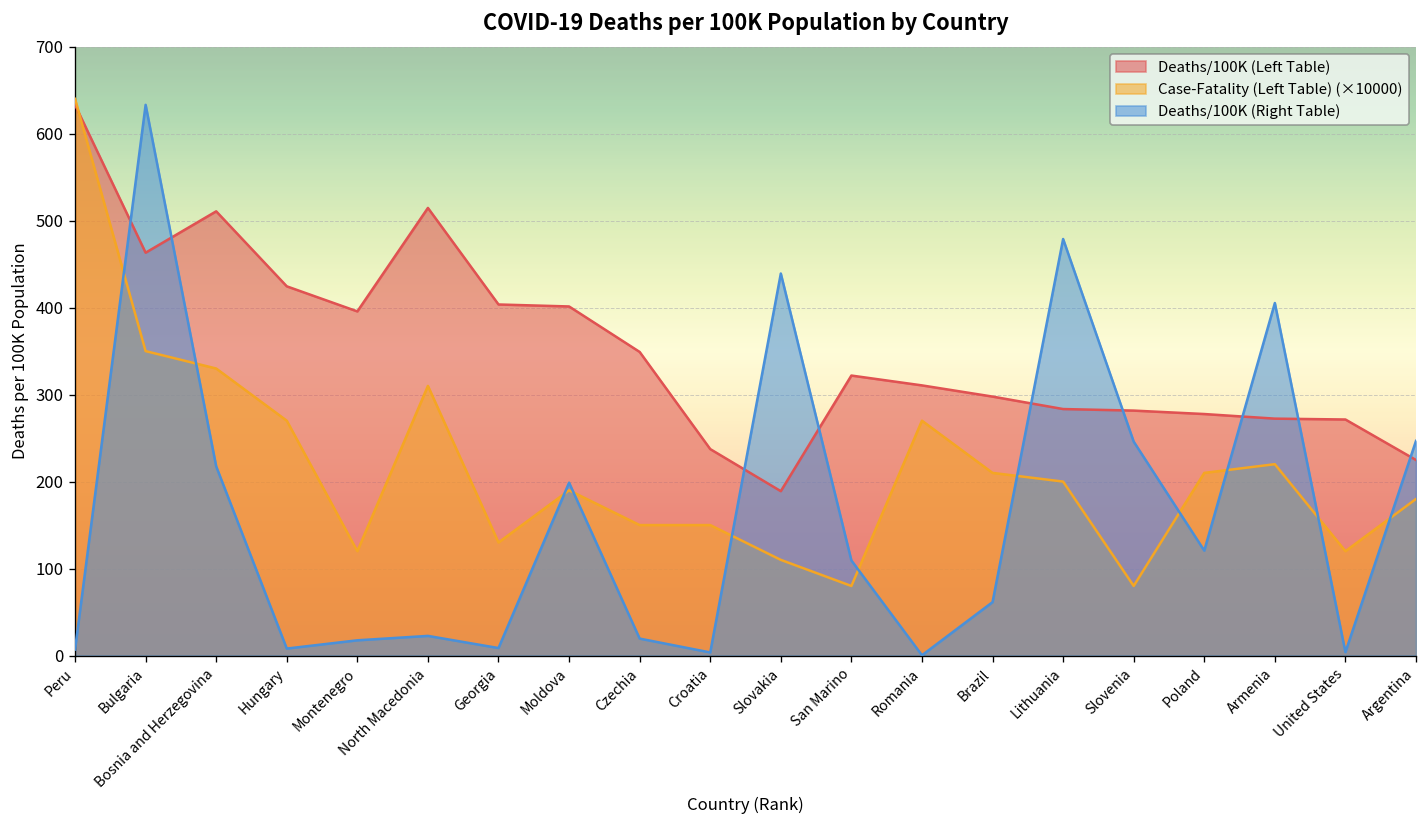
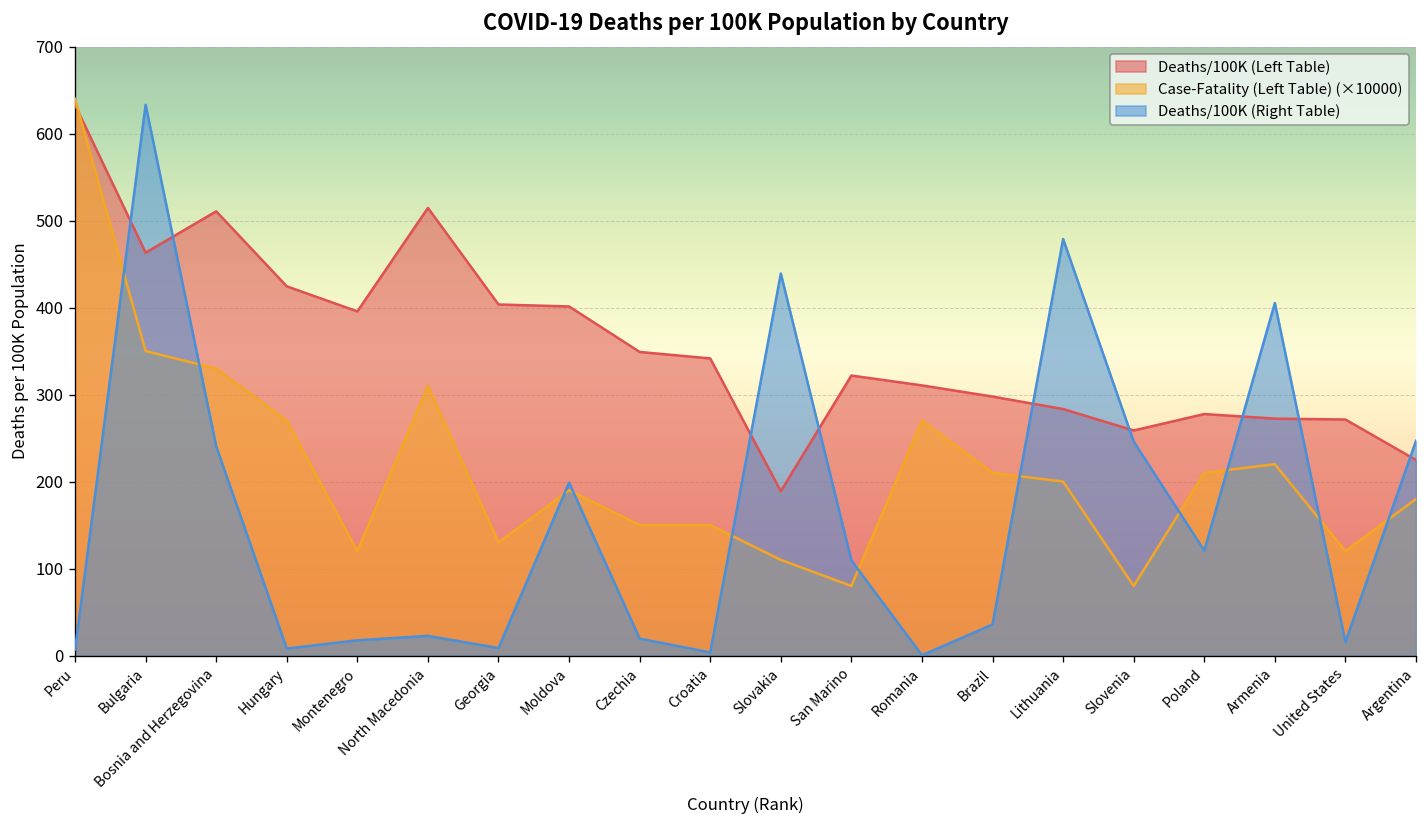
Deaths/100K (Right Table), Bosnia and Herzegovina: 220 -> 240
Deaths/100K (Left Table), Croatia: 240 -> 340
Deaths/100K (Right Table), Brazil: 60 -> 40
Deaths/100K (Left Table), Slovenia: 280 -> 260
Deaths/100K (Right Table), United States: 0 -> 20
